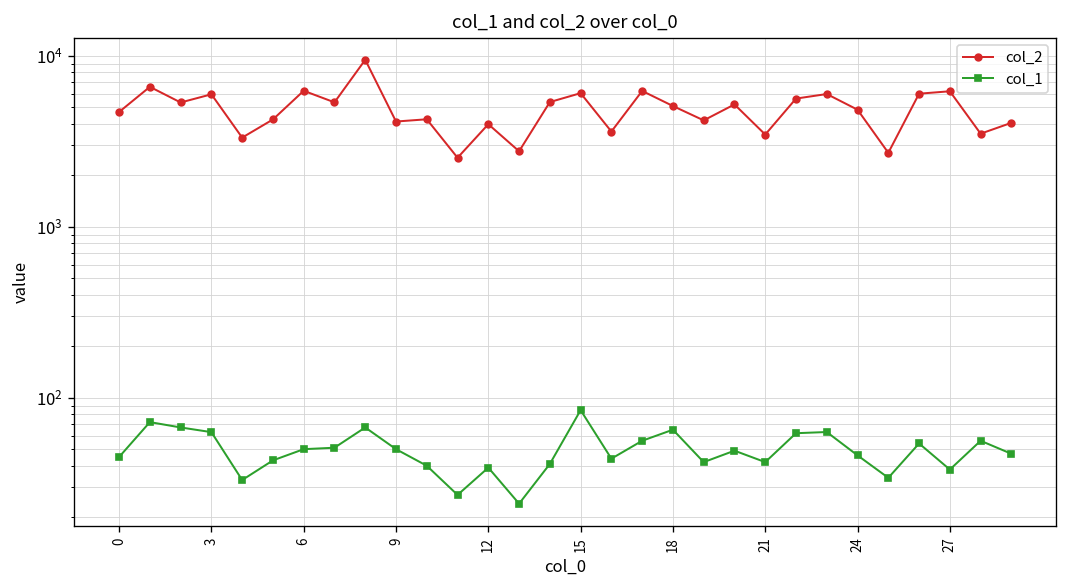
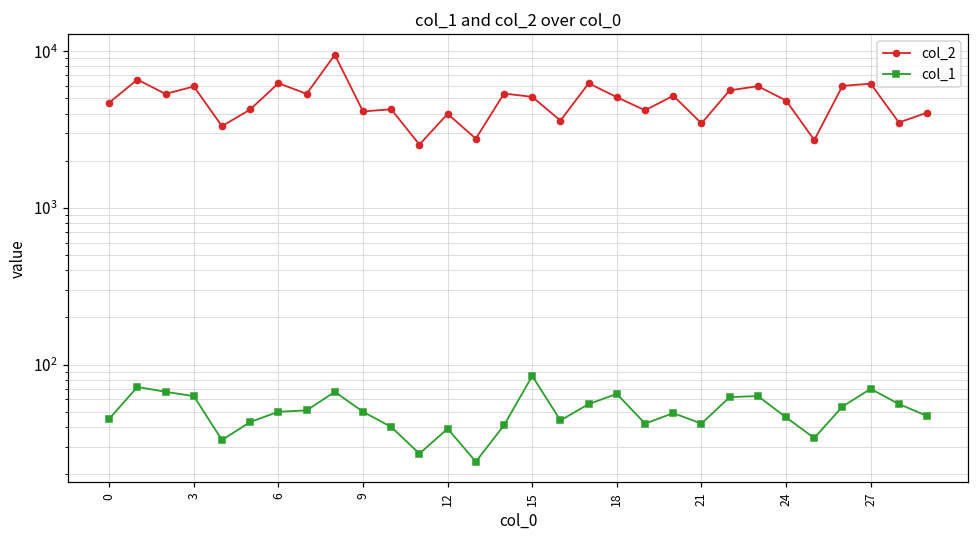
col_2, 15: 6000 -> 5100
col_1, 27: 38 -> 70
